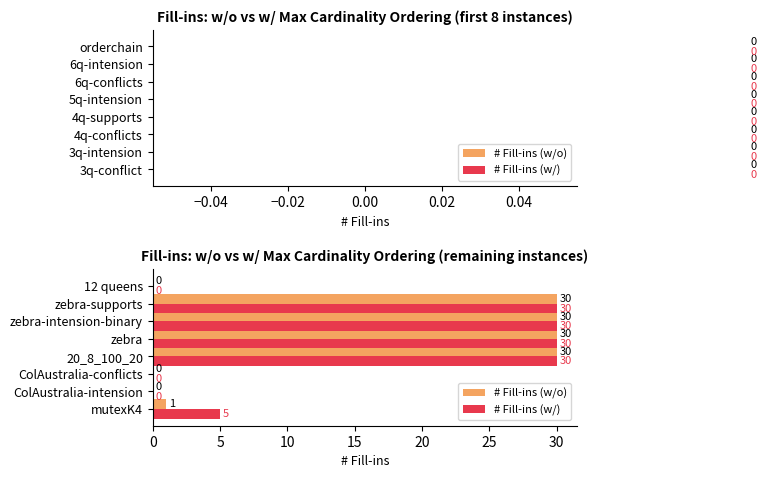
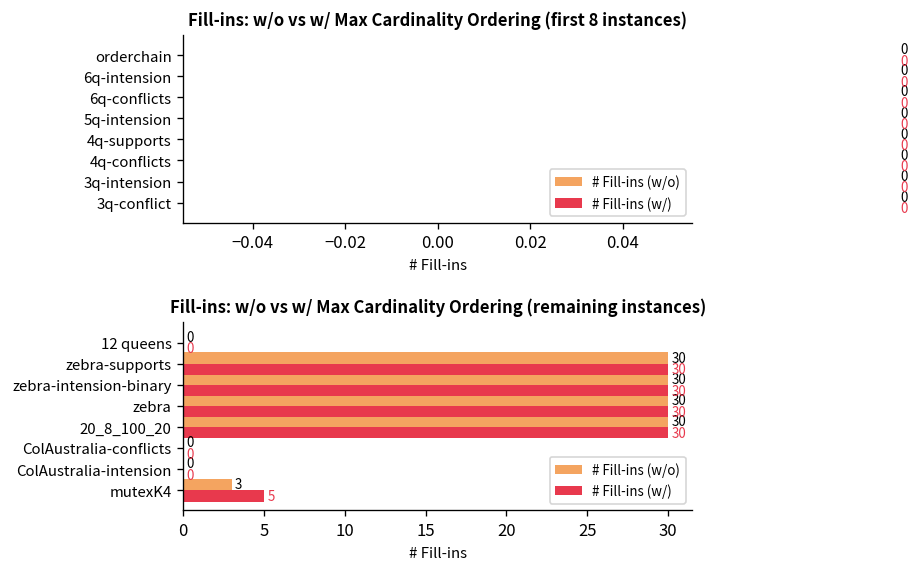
Fill-ins: w/o vs w/ Max Cardinality Ordering (remaining instances), # Fill-ins (w/o), mutexK4: 1 -> 3
